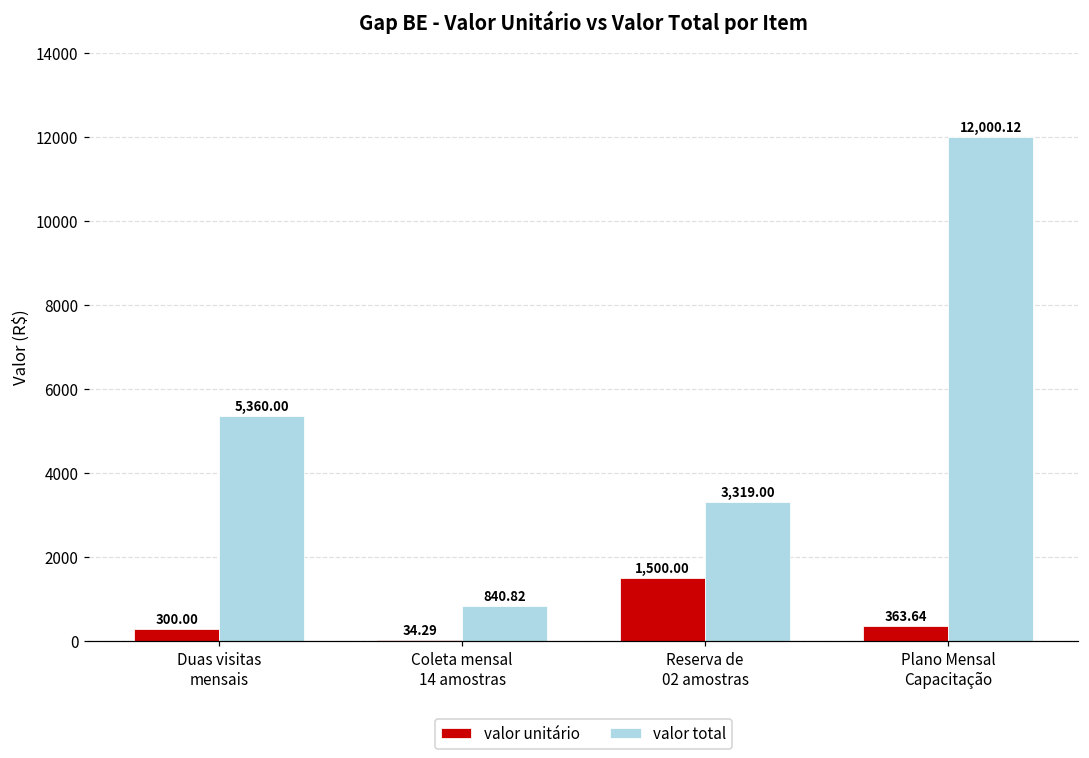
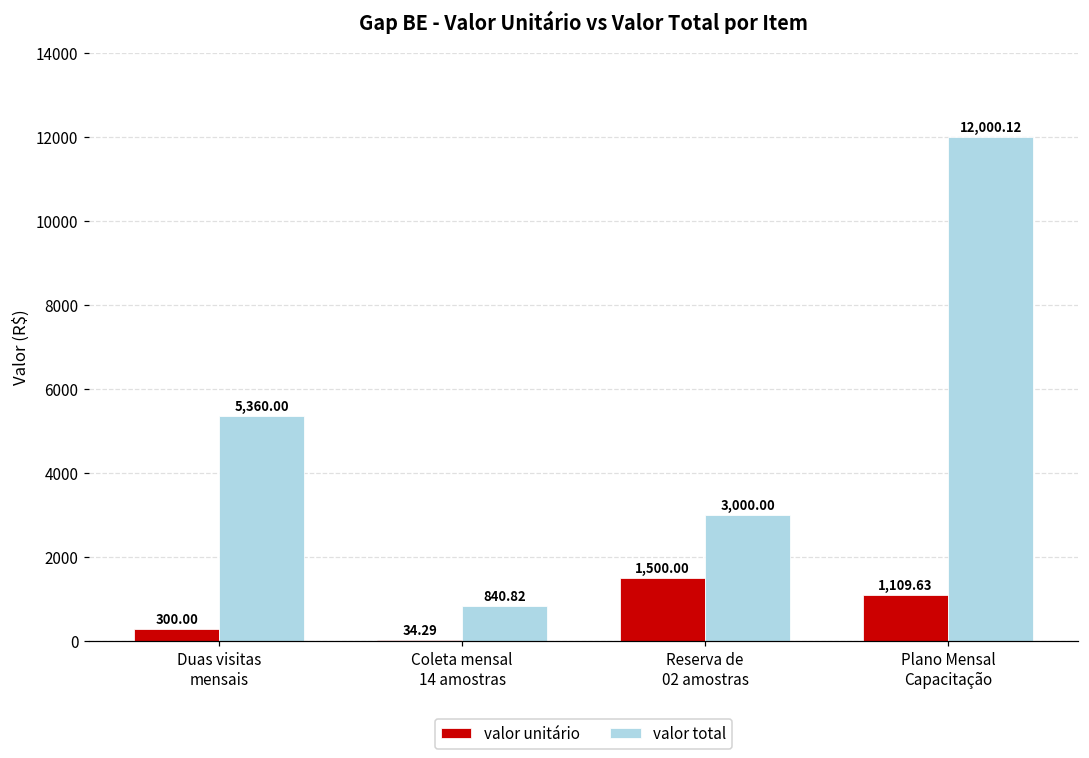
valor total, Reserva de 02 amostras: 3,319.00 -> 3,000.00
valor unitário, Plano Mensal Capacitação: 363.64 -> 1,109.63
